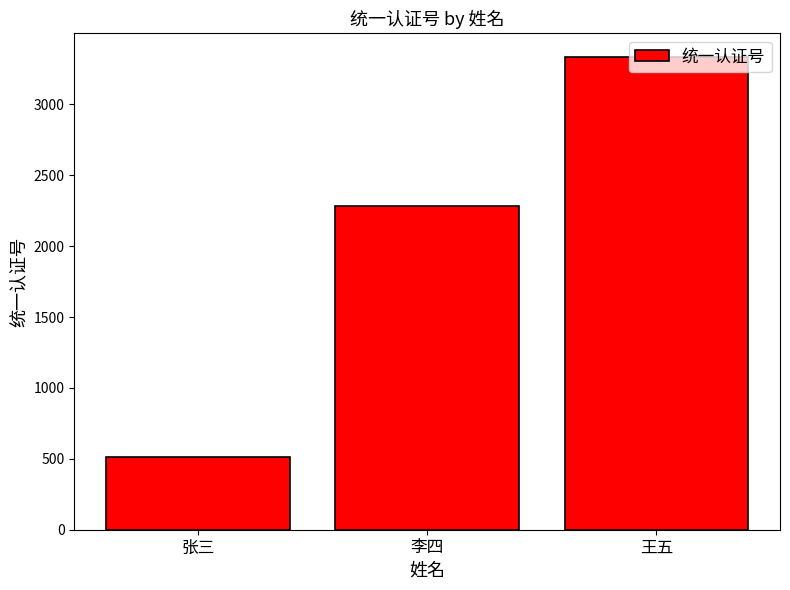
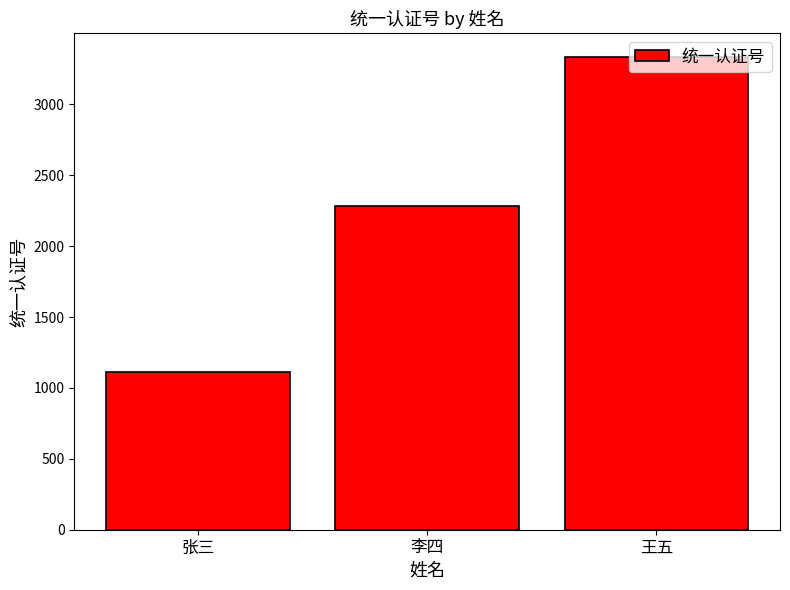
张三: 510 -> 1110
